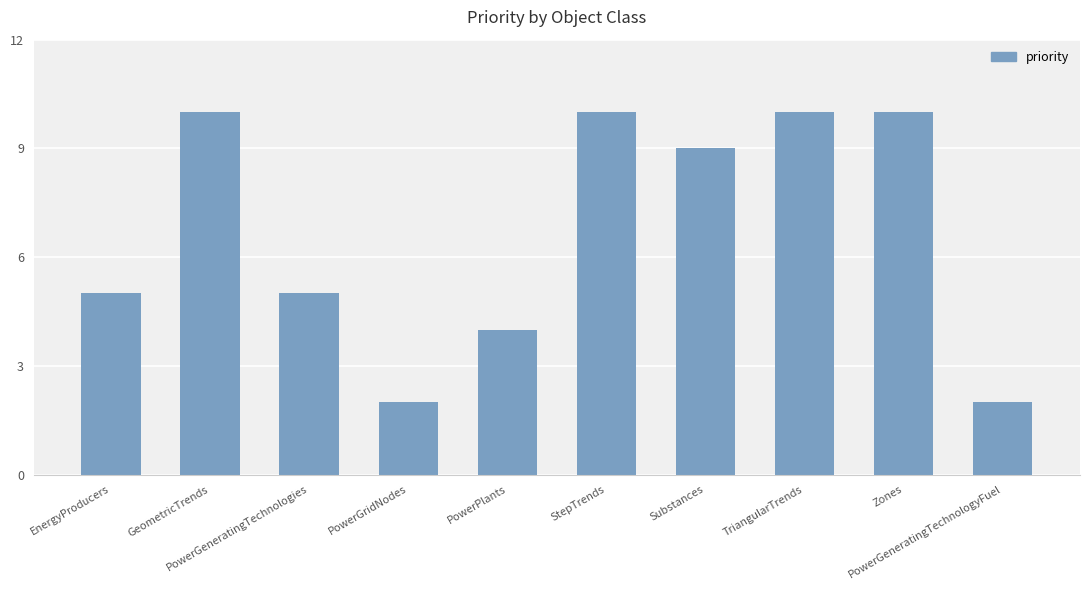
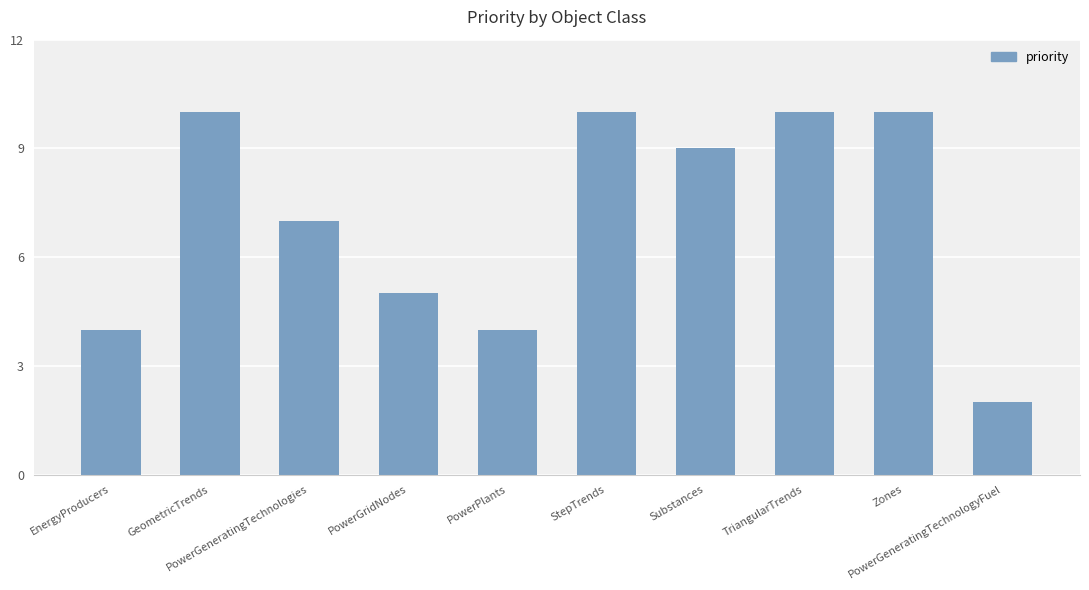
EnergyProducers: 5 -> 4
PowerGeneratingTechnologies: 5 -> 7
PowerGridNodes: 2 -> 5
